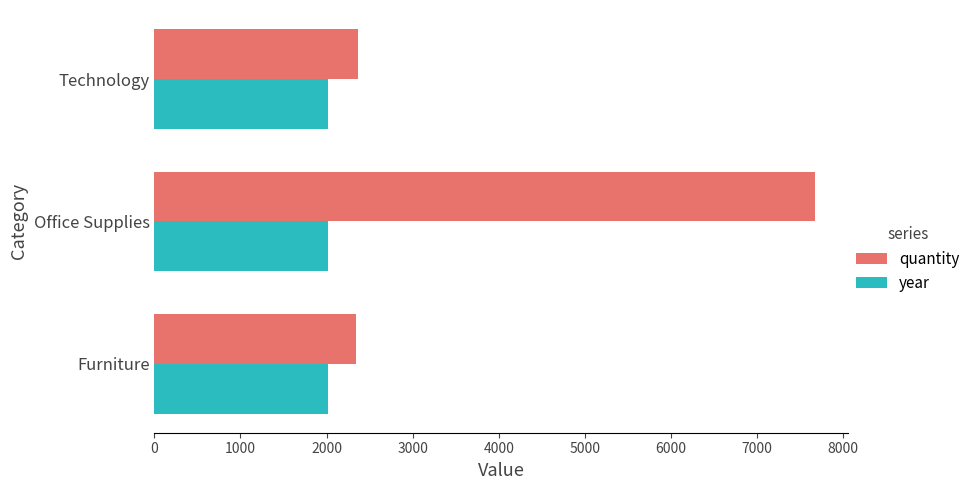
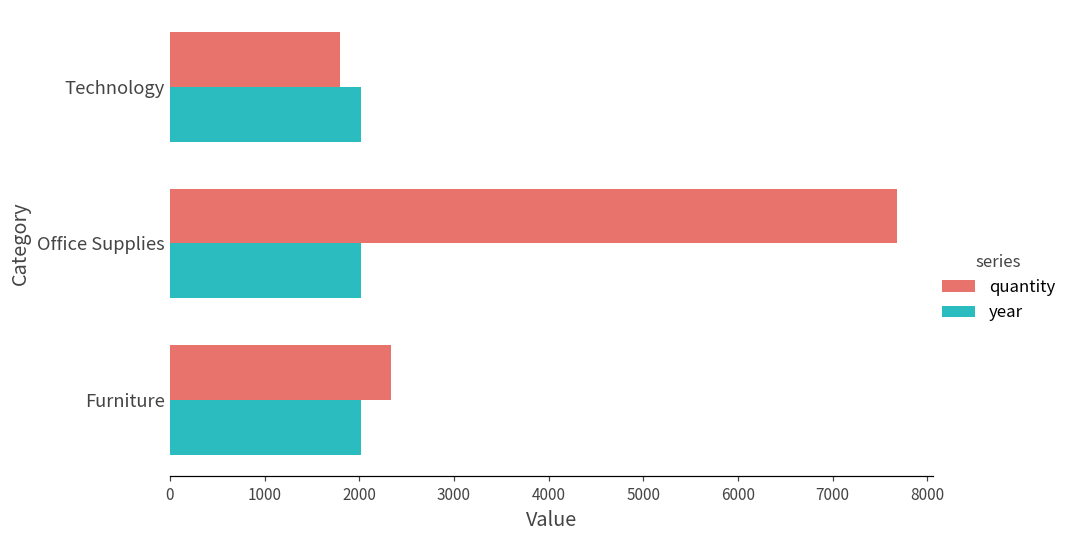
quantity, Technology: 2400 -> 1800
